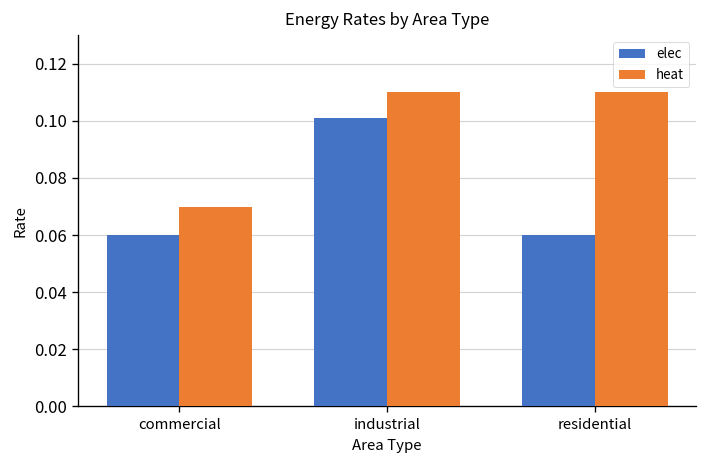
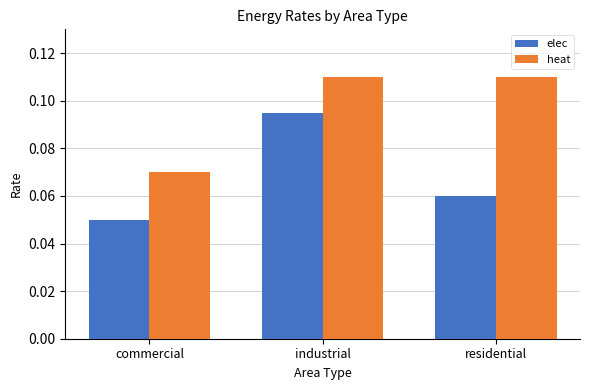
elec, commercial: 0.06 -> 0.05
elec, industrial: 0.101 -> 0.095
